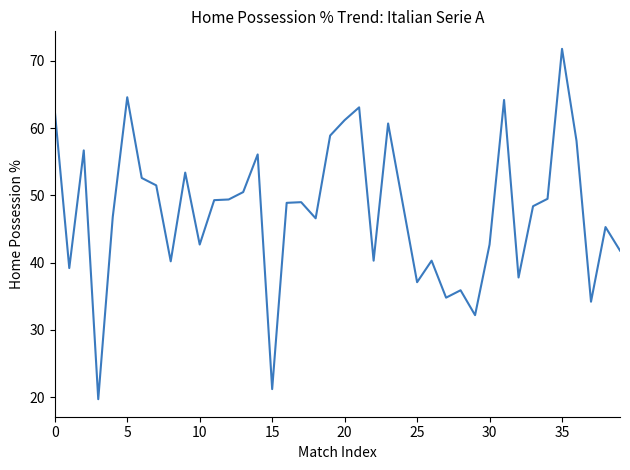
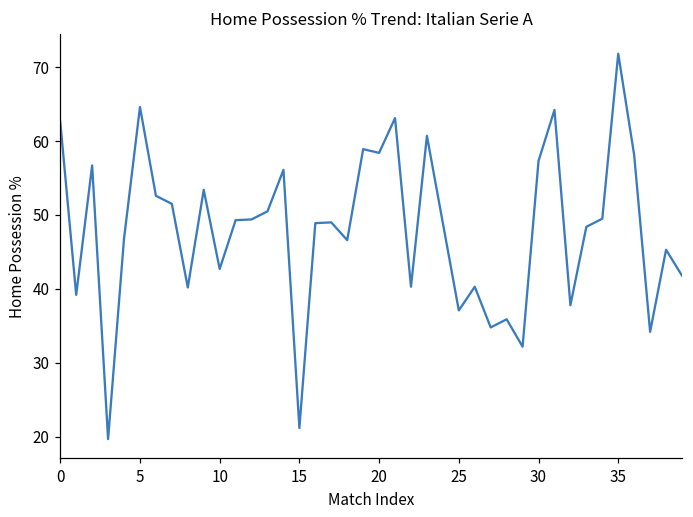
20: 61 -> 58
30: 43 -> 57
